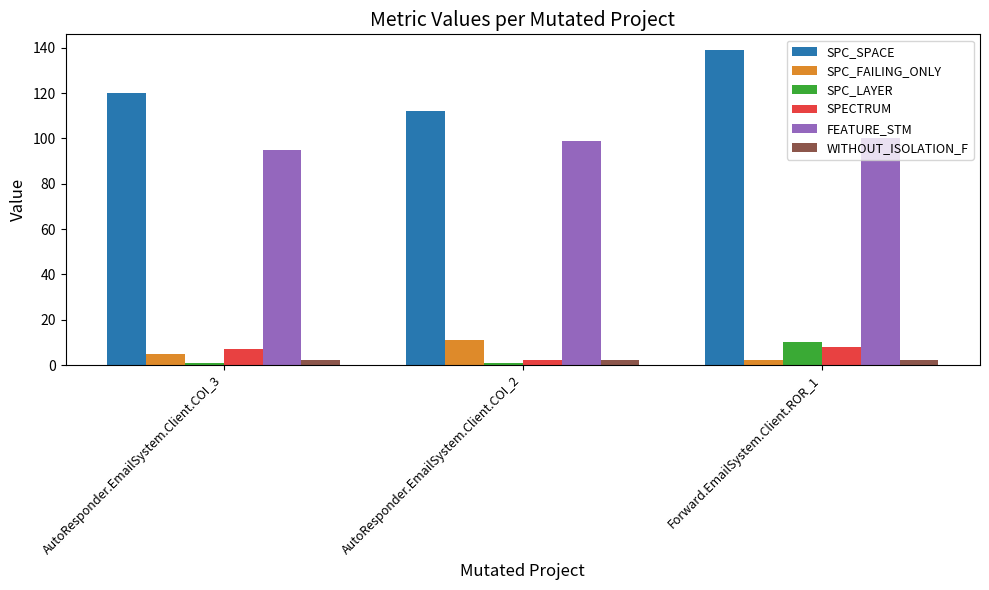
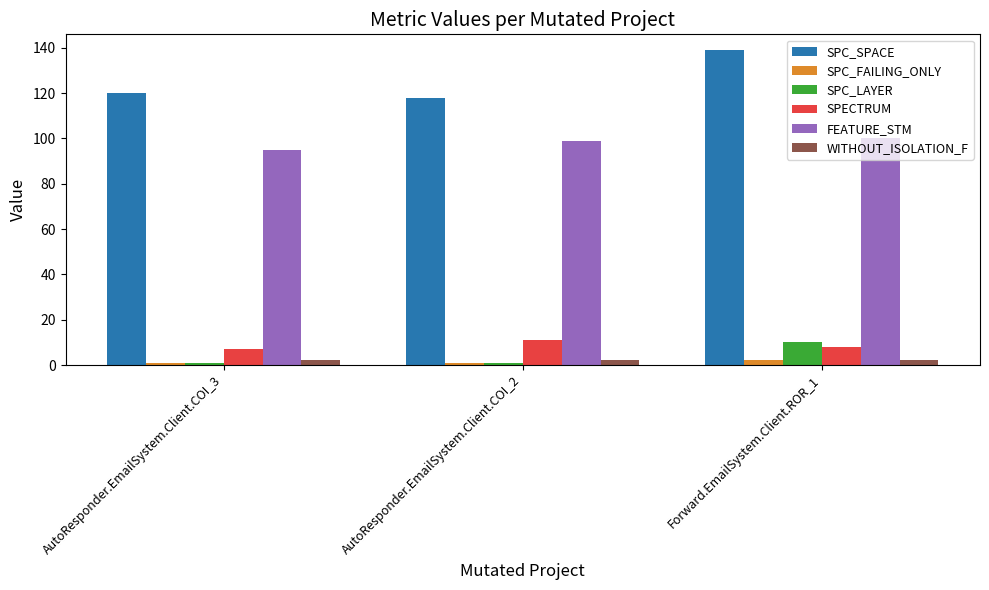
SPC_FAILING_ONLY, AutoResponder.EmailSystem.Client.COI_3: 5 -> 1
SPC_SPACE, AutoResponder.EmailSystem.Client.COI_2: 112 -> 118
SPC_FAILING_ONLY, AutoResponder.EmailSystem.Client.COI_2: 11 -> 1
SPECTRUM, AutoResponder.EmailSystem.Client.COI_2: 2 -> 11
